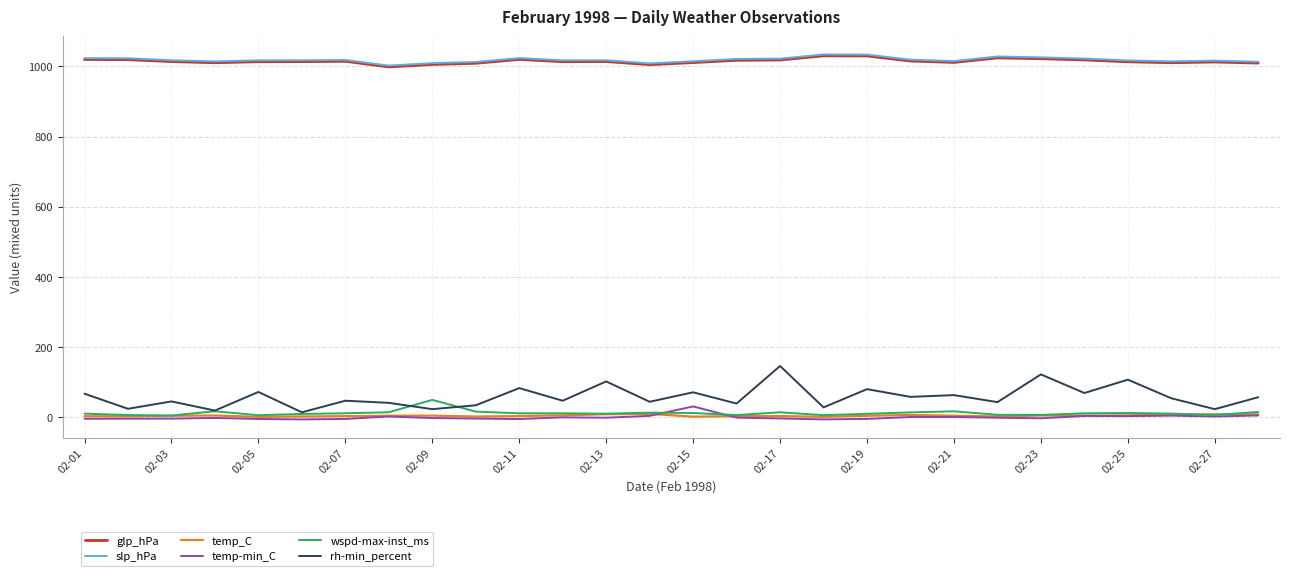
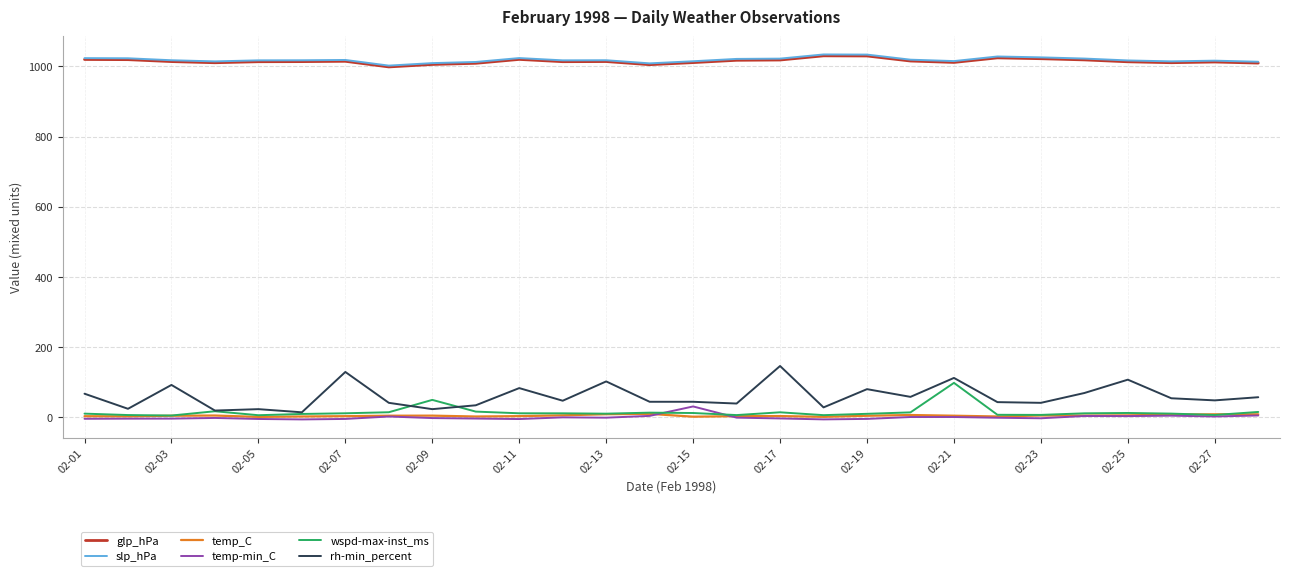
rh-min_percent, 02-03: 50 -> 90
rh-min_percent, 02-05: 70 -> 20
rh-min_percent, 02-07: 50 -> 130
rh-min_percent, 02-15: 70 -> 40
wspd-max-inst_ms, 02-21: 20 -> 100
rh-min_percent, 02-21: 60 -> 110
rh-min_percent, 02-23: 120 -> 40
rh-min_percent, 02-27: 20 -> 50
